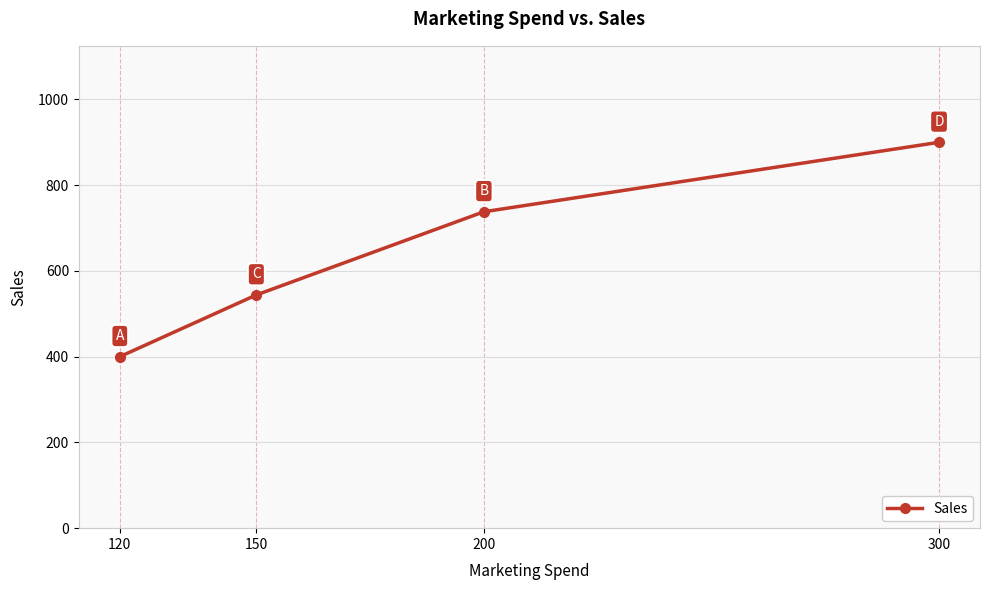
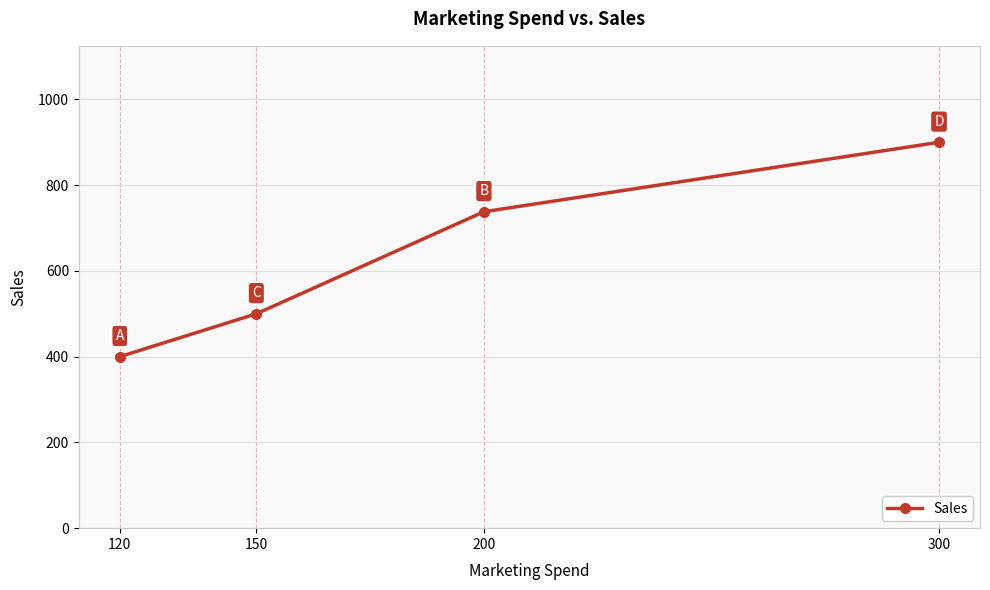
150: 540 -> 500
